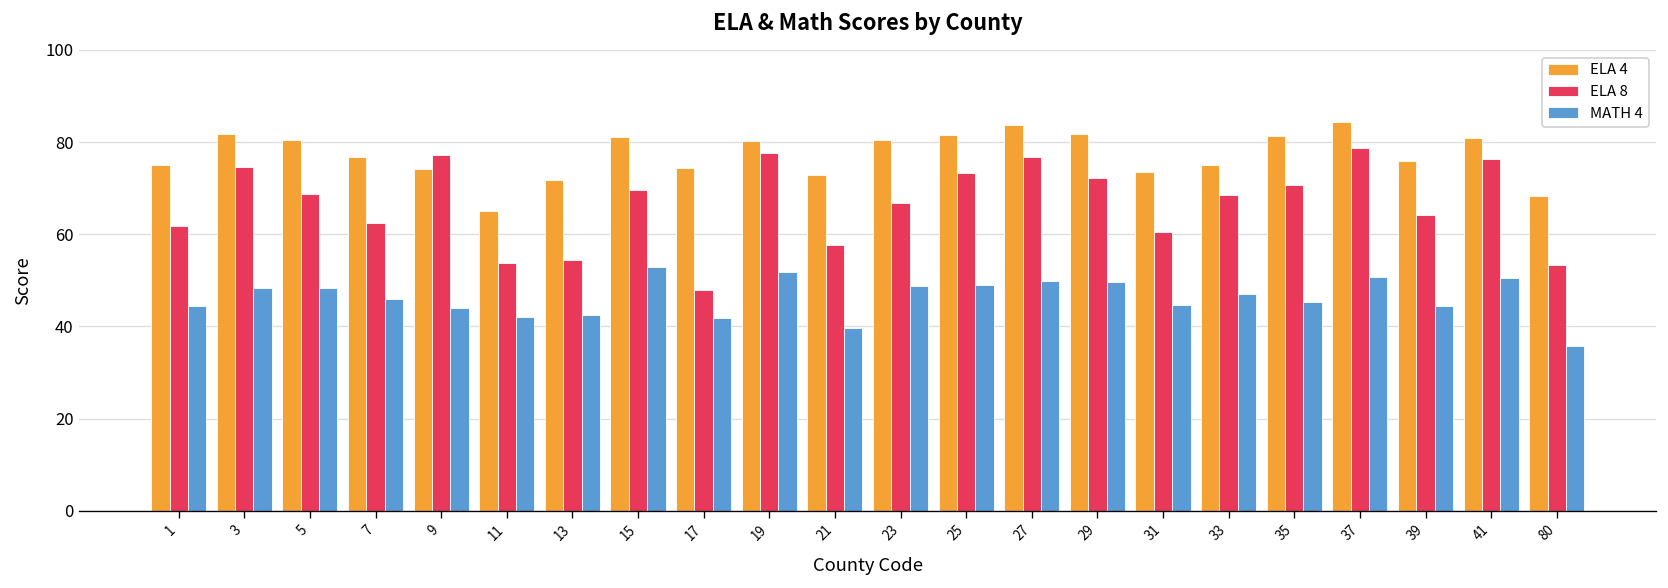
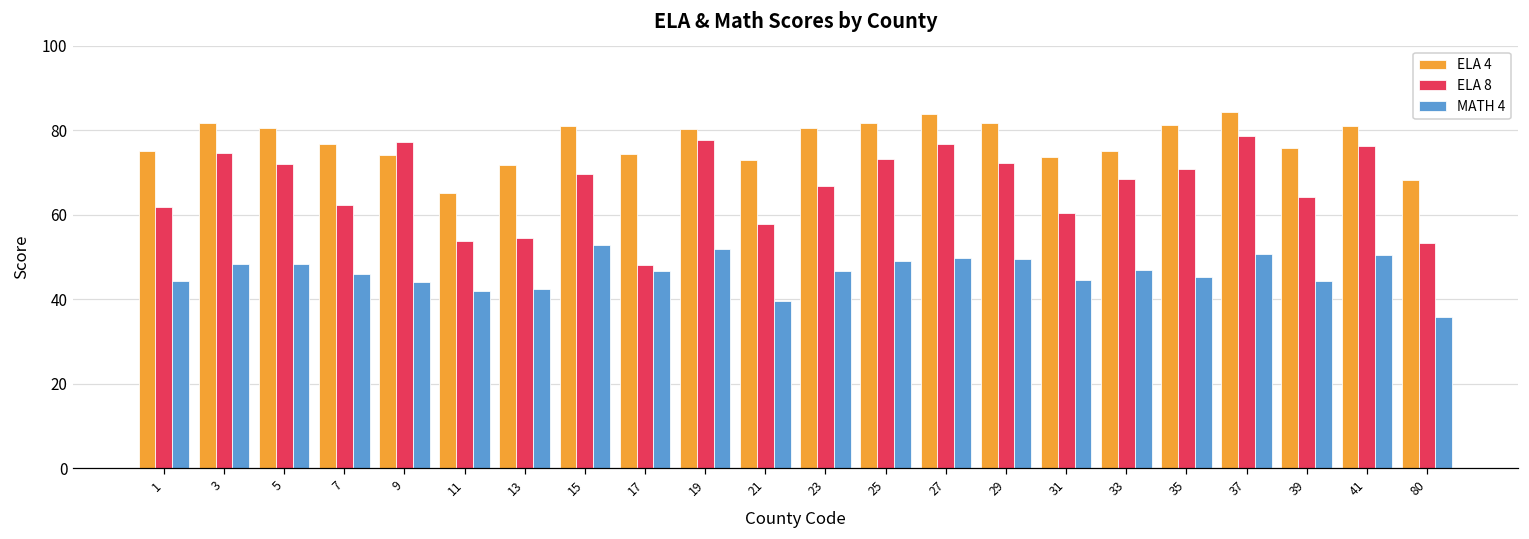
ELA 8, 5: 69 -> 72
MATH 4, 17: 42 -> 47
MATH 4, 23: 49 -> 47
